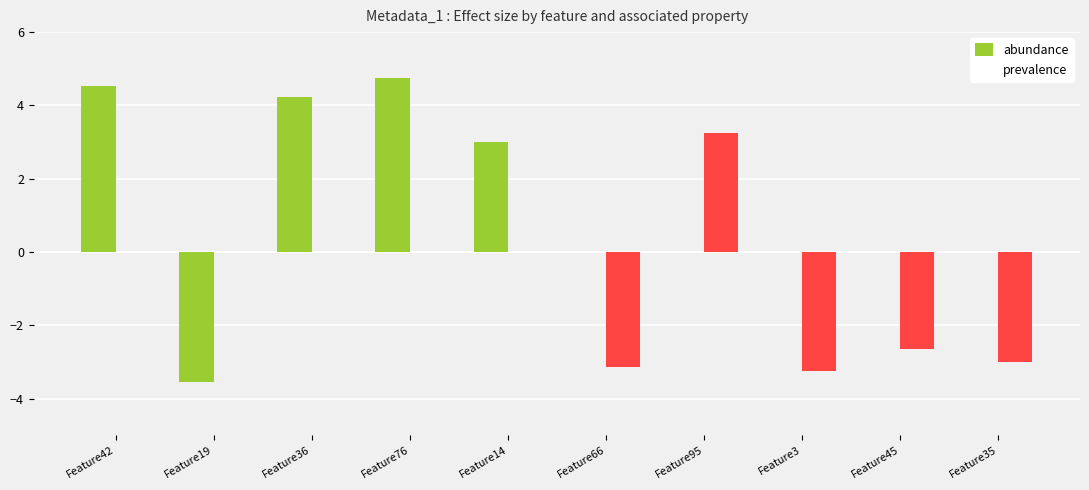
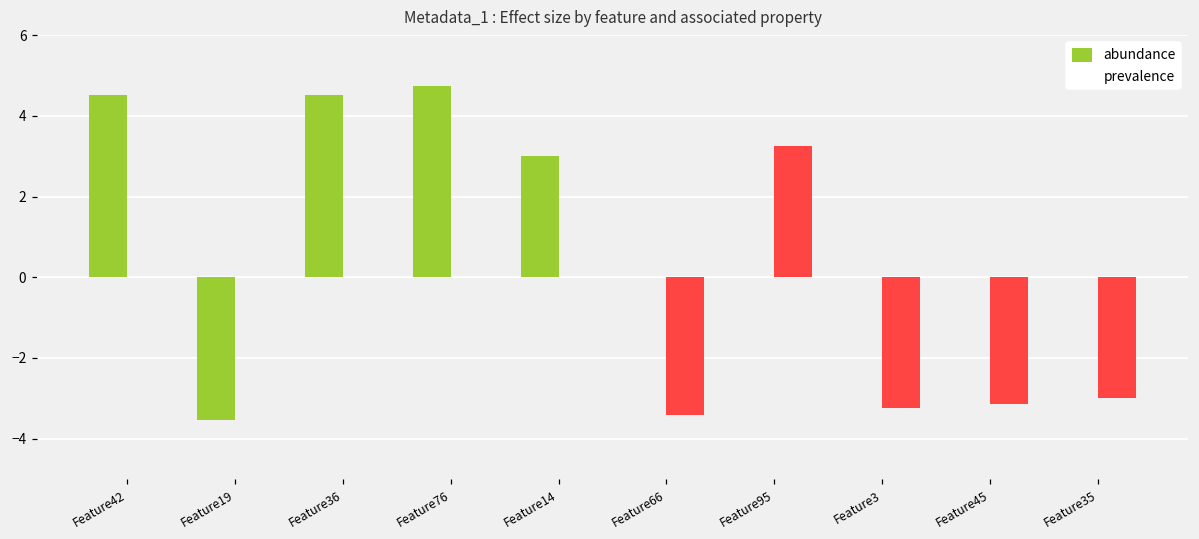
abundance, Feature36: 4.2 -> 4.5
prevalence, Feature66: -3.1 -> -3.4
prevalence, Feature45: -2.6 -> -3.2
